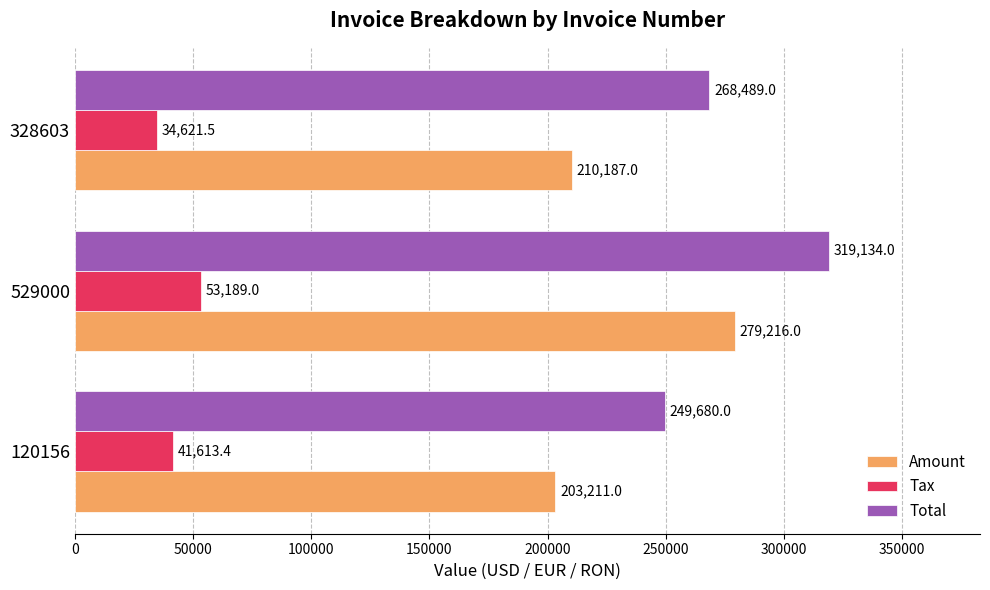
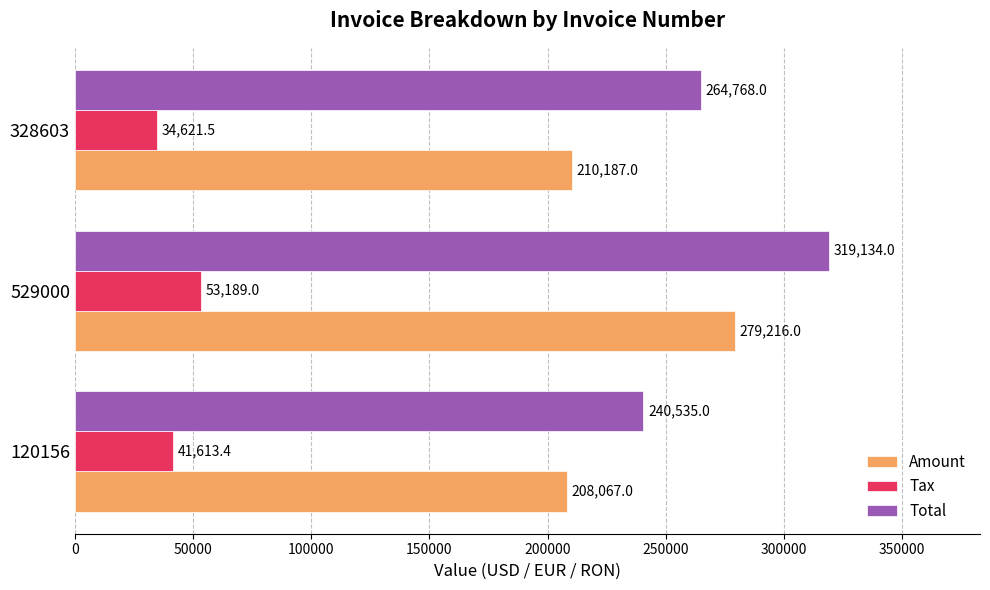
Total, 328603: 268,489.0 -> 264,768.0
Total, 120156: 249,680.0 -> 240,535.0
Amount, 120156: 203,211.0 -> 208,067.0
